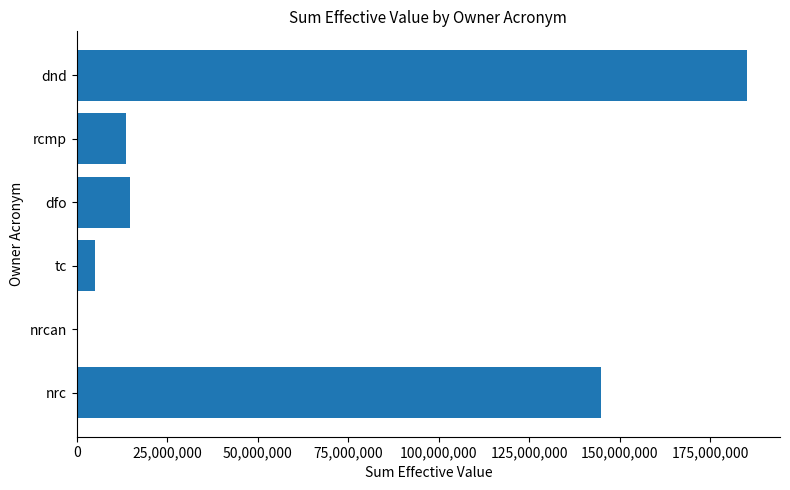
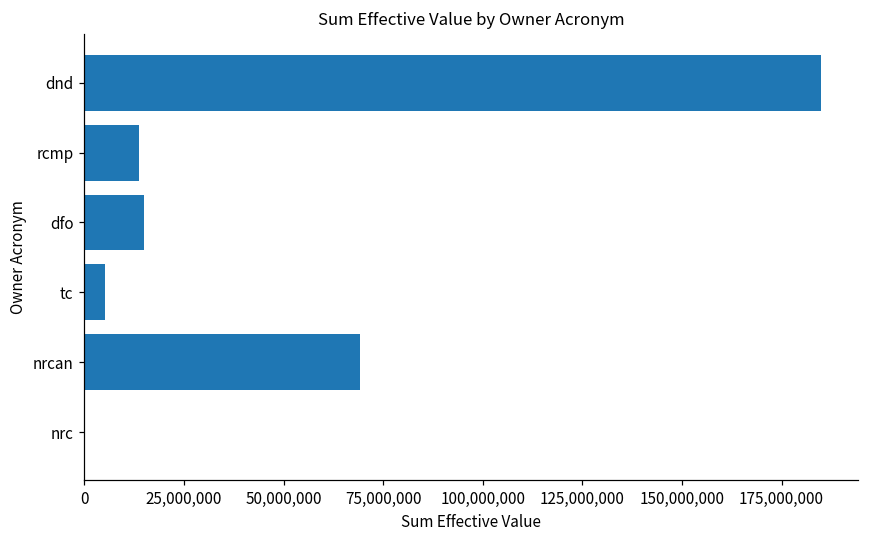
nrcan: 0 -> 69,000,000
nrc: 145,000,000 -> 0
